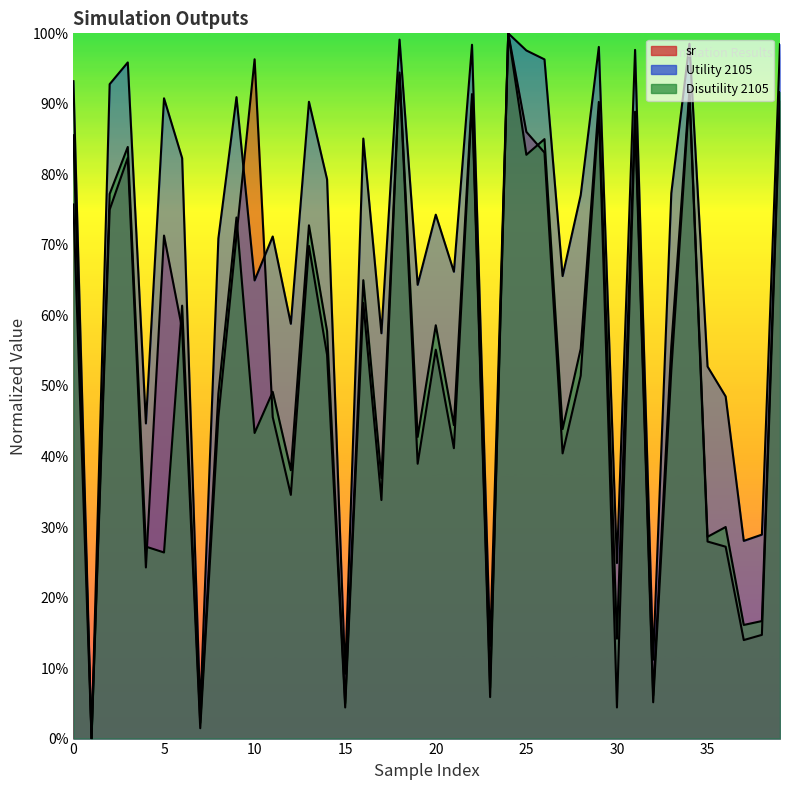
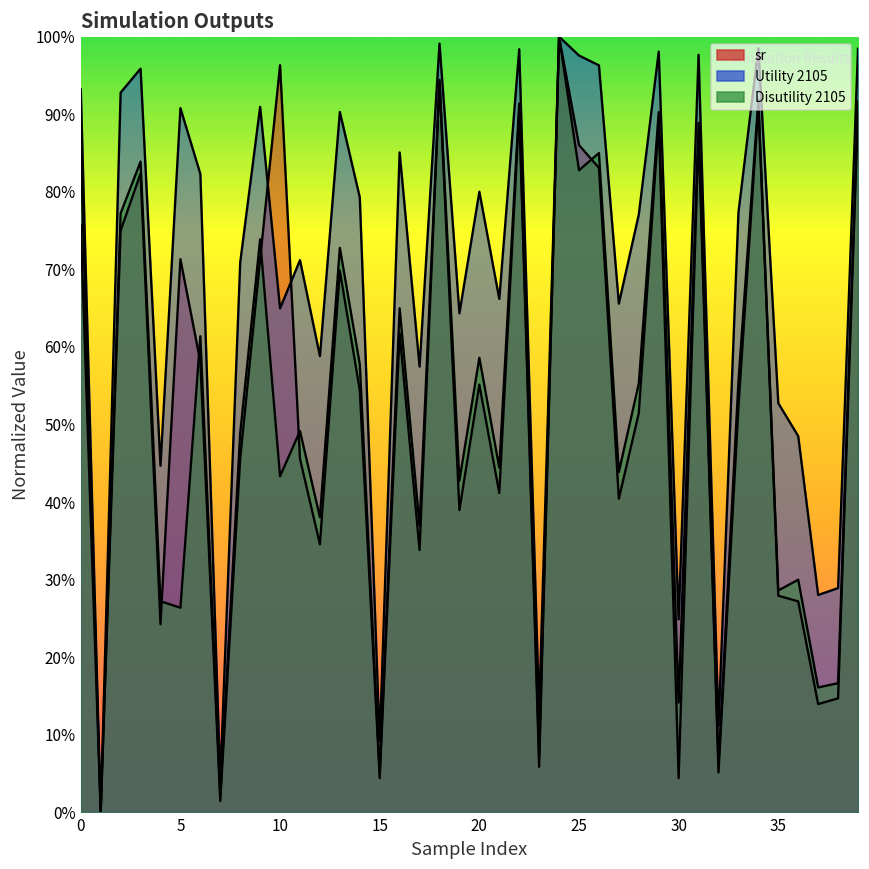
Utility 2105, 20: 74% -> 80%
